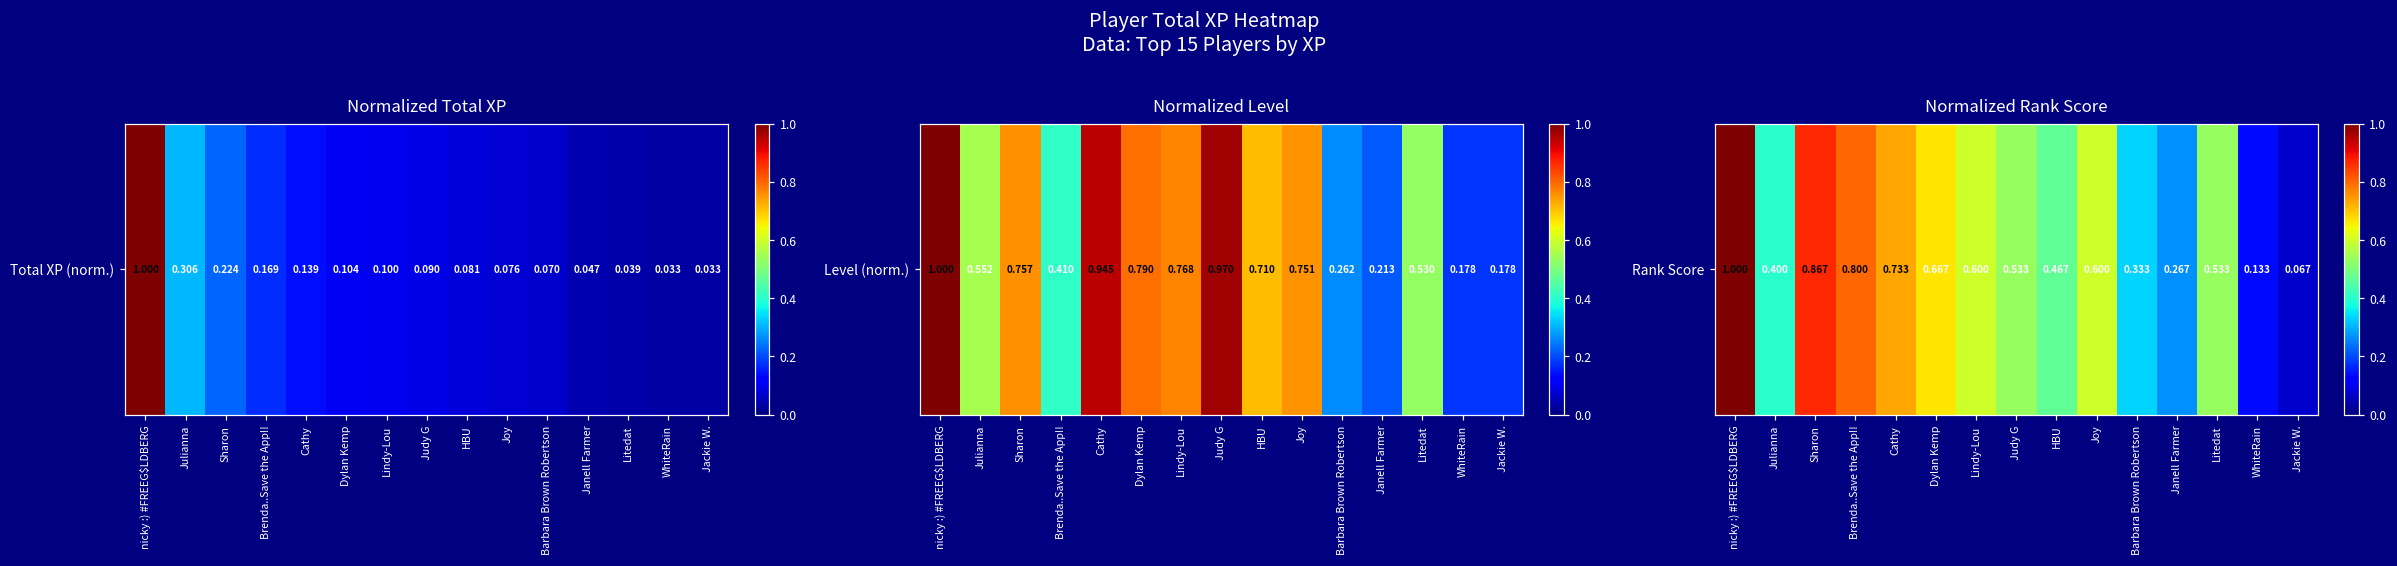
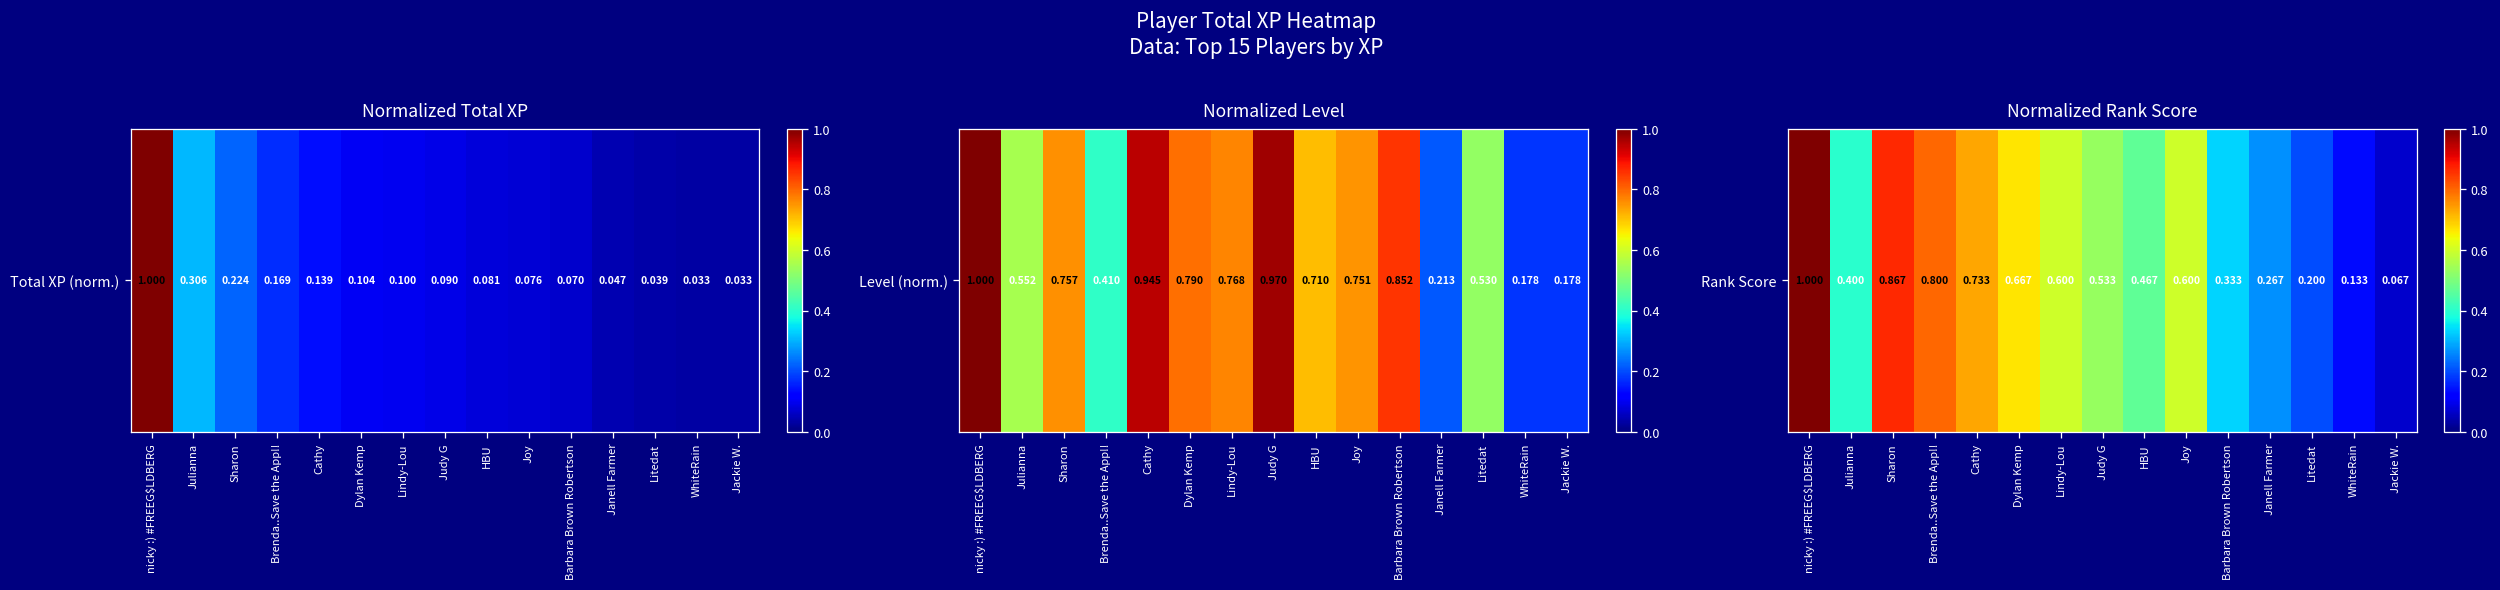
Normalized Level, Level (norm.), Barbara Brown Robertson: 0.262 -> 0.852
Normalized Rank Score, Rank Score, Litedat: 0.533 -> 0.200
